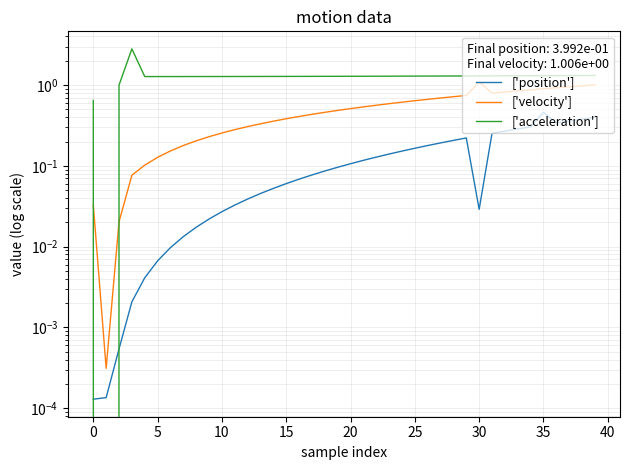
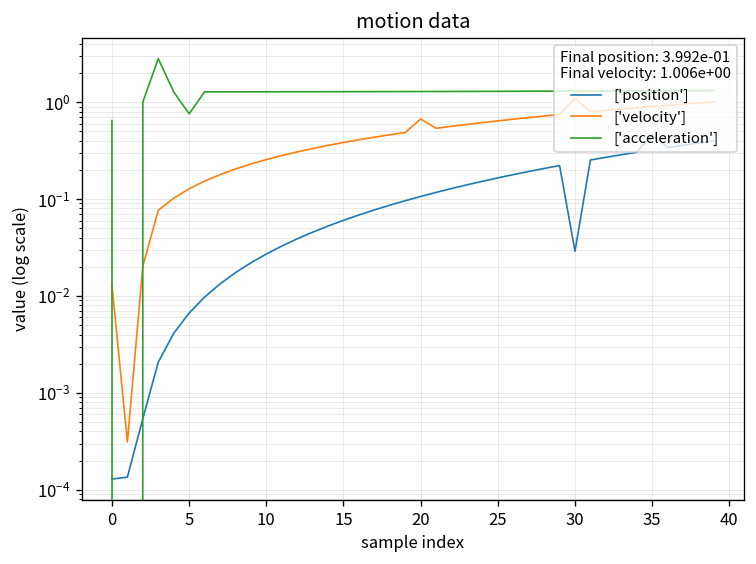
['velocity'], 0: 0.033 -> 0.013
['acceleration'], 5: 1.3 -> 0.8
['velocity'], 20: 0.5 -> 0.7
